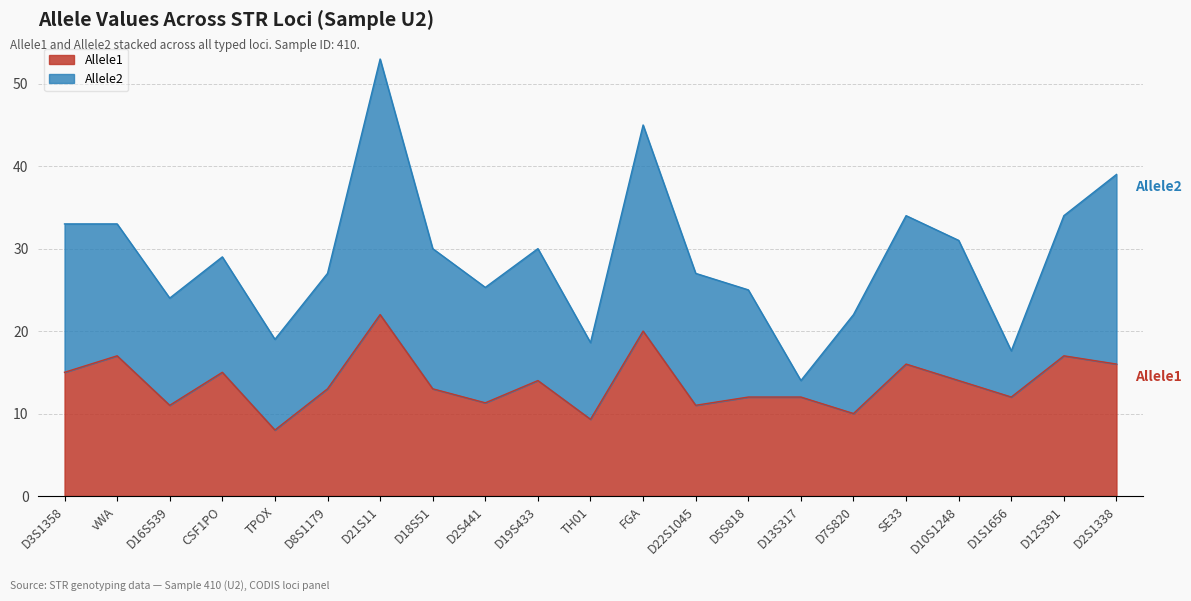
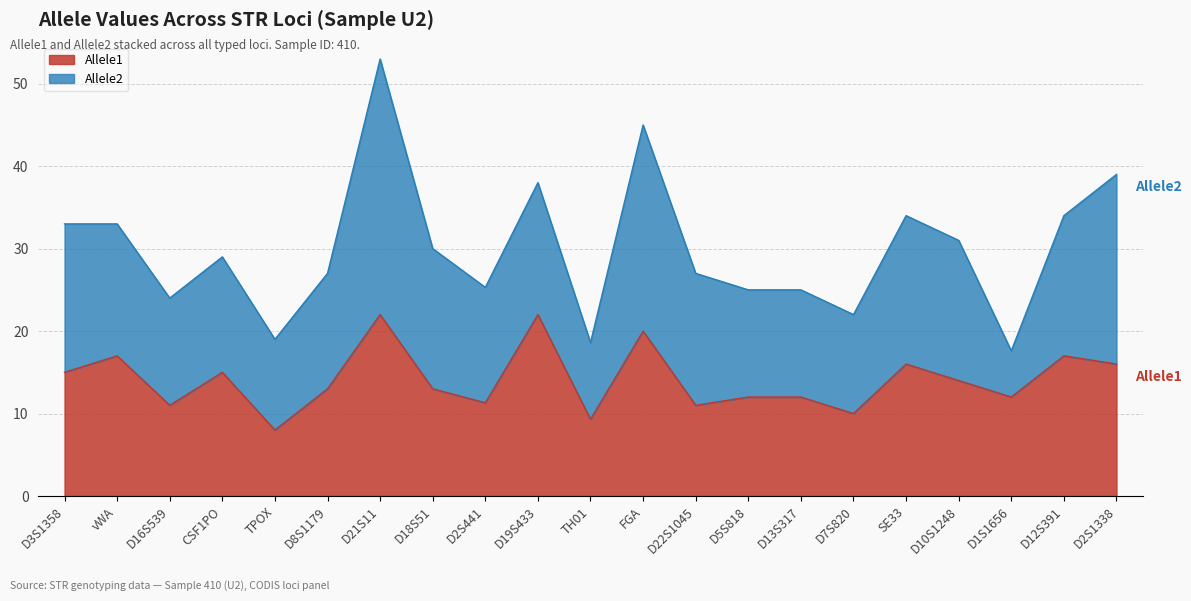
Allele1, D19S433: 14 -> 22
Allele2, D13S317: 2 -> 13
